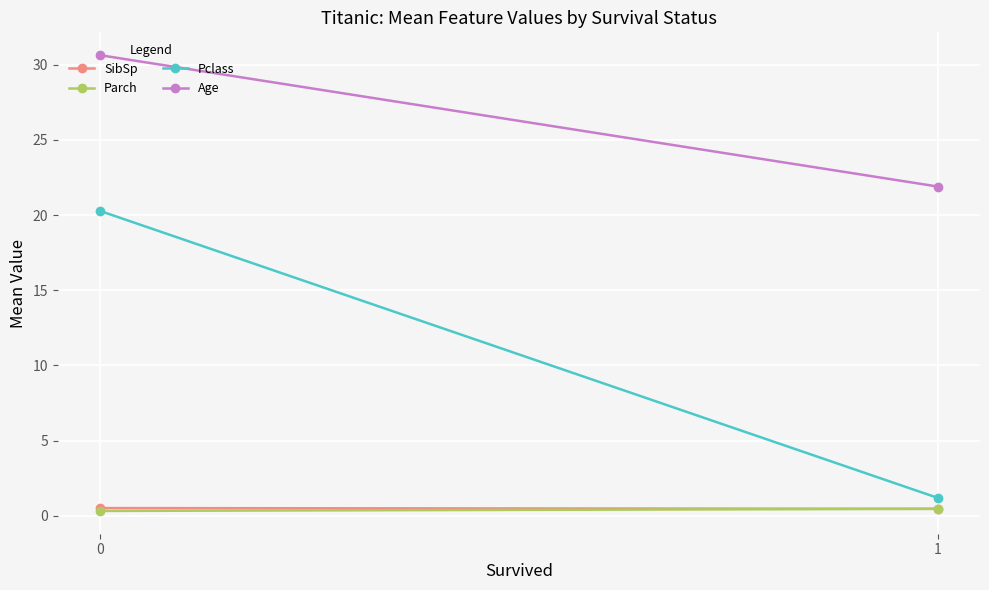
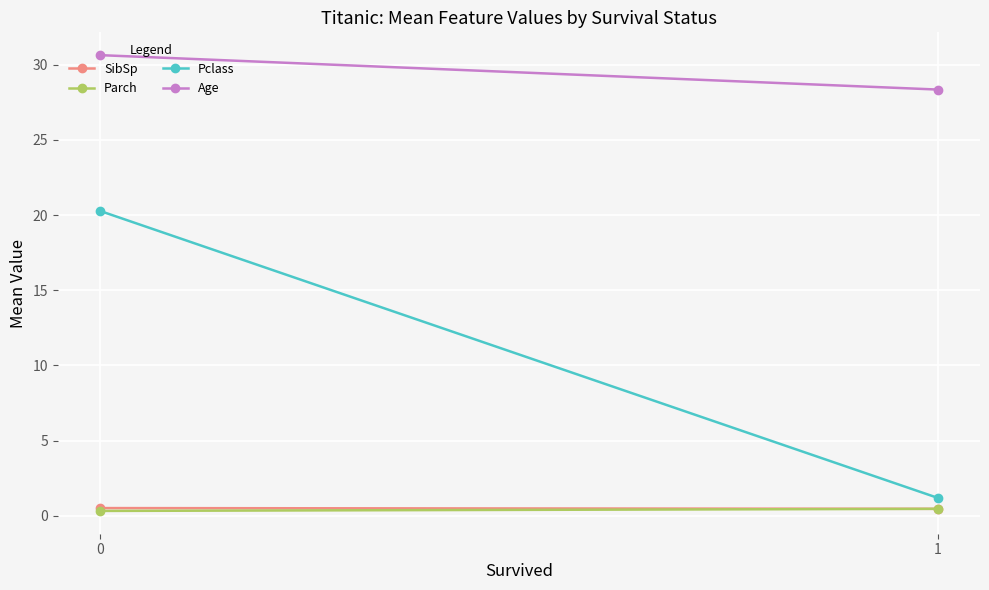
Age, 1: 21.9 -> 28.3
